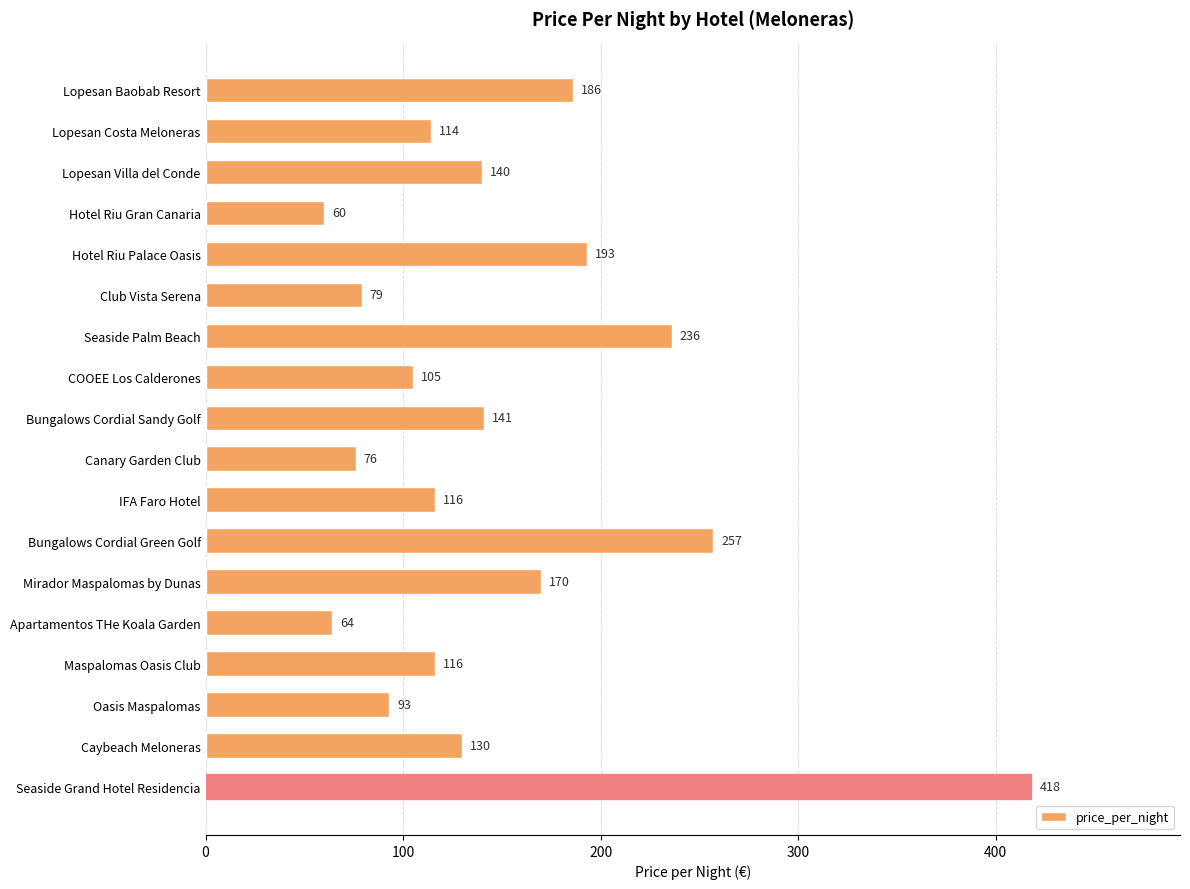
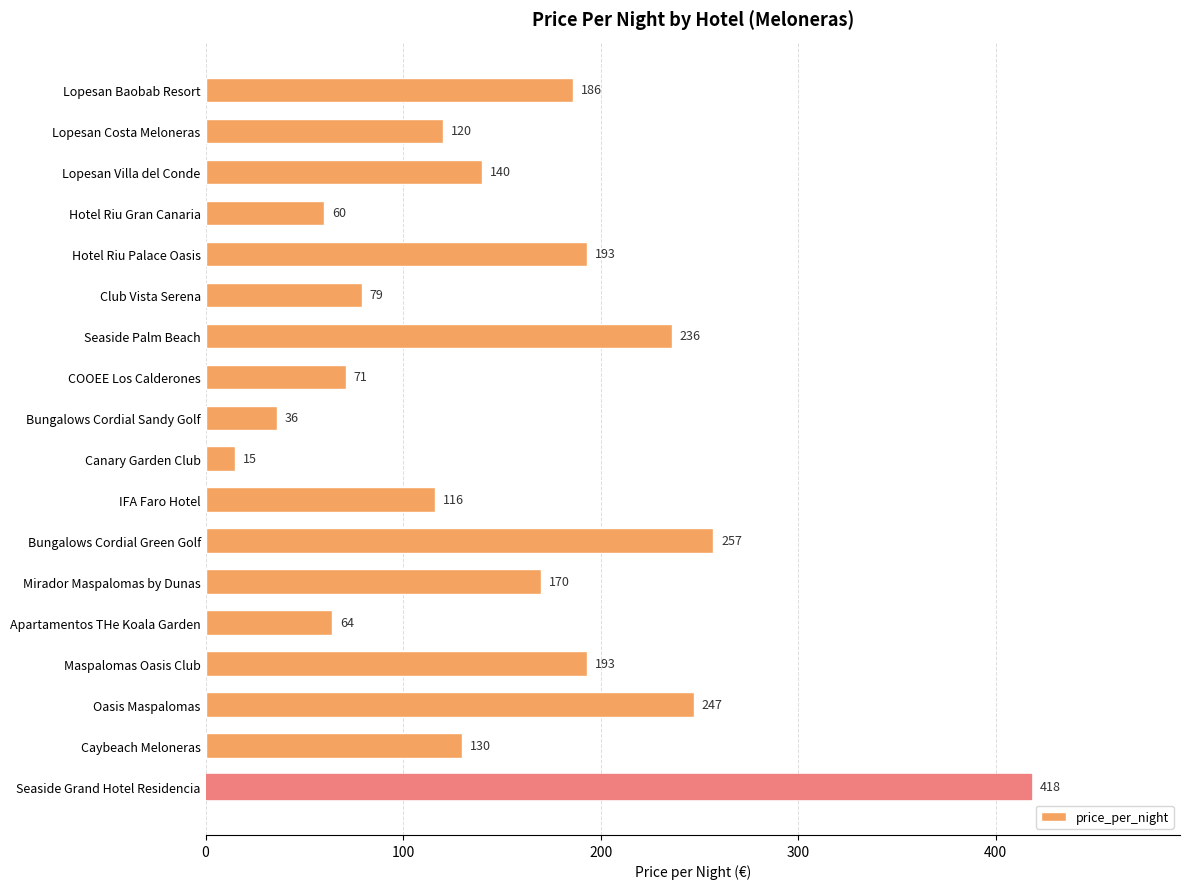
Lopesan Costa Meloneras: 114 -> 120
COOEE Los Calderones: 105 -> 71
Bungalows Cordial Sandy Golf: 141 -> 36
Canary Garden Club: 76 -> 15
Maspalomas Oasis Club: 116 -> 193
Oasis Maspalomas: 93 -> 247
